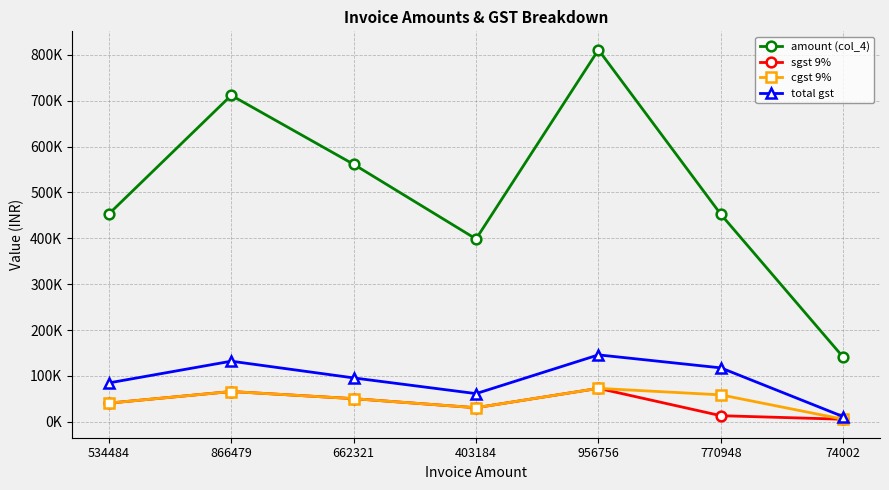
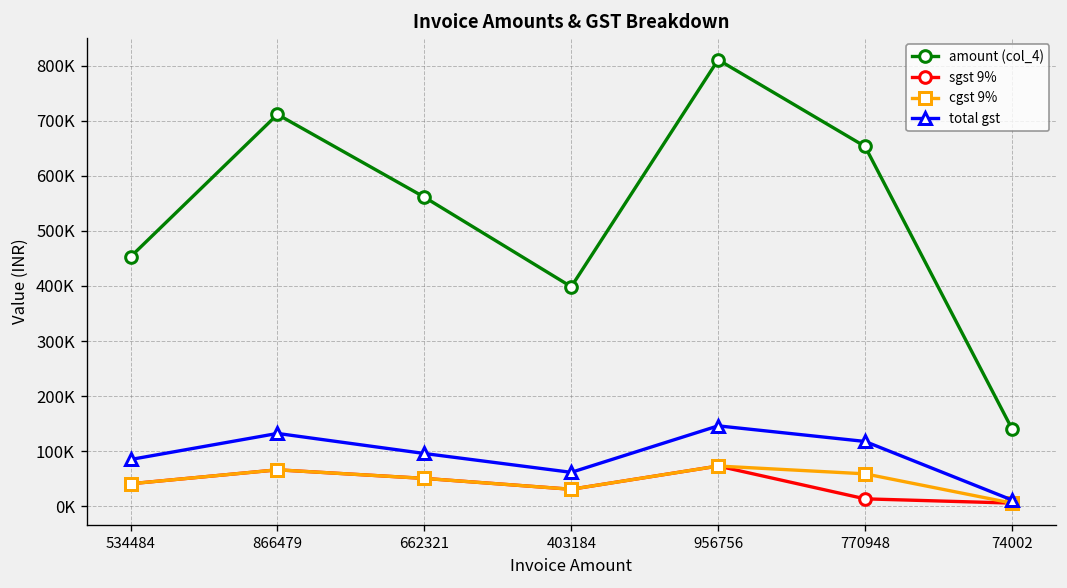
amount (col_4), 770948: 450000 -> 650000
